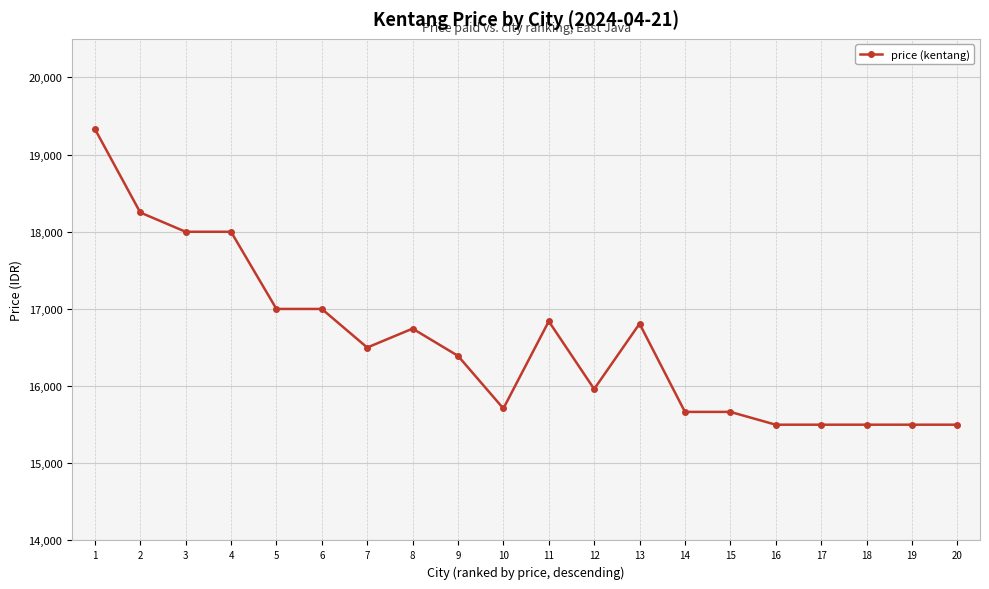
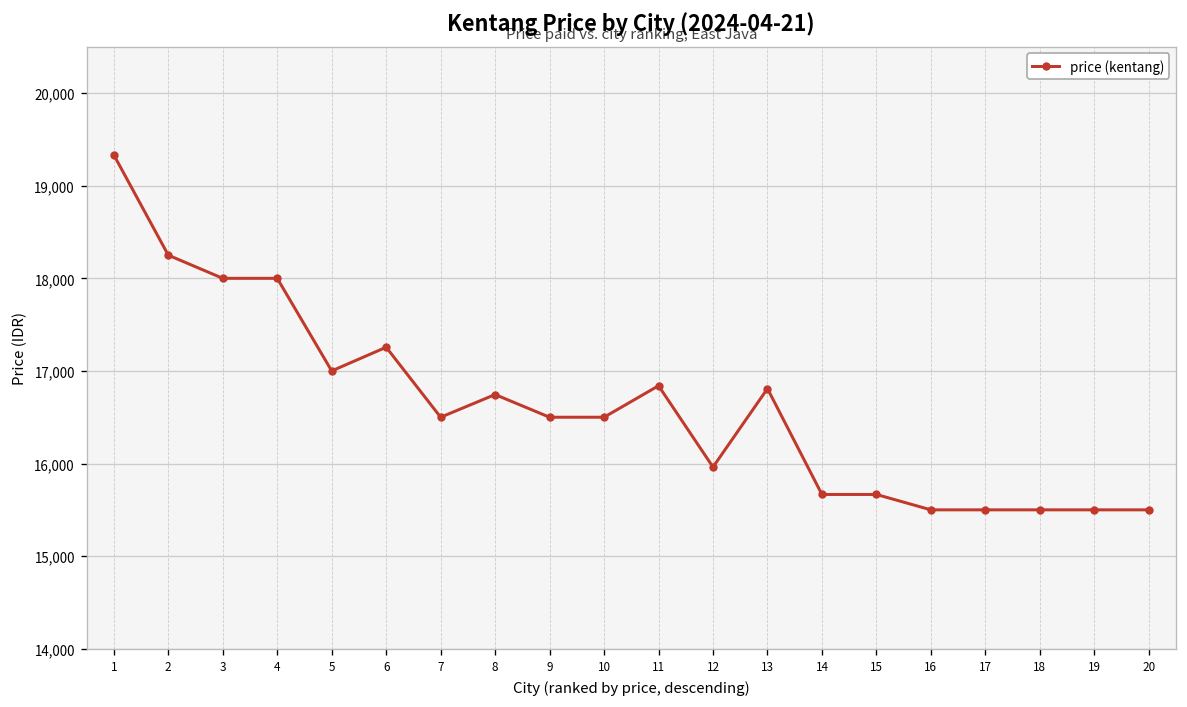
6: 17,000 -> 17,300
9: 16,400 -> 16,500
10: 15,700 -> 16,500
